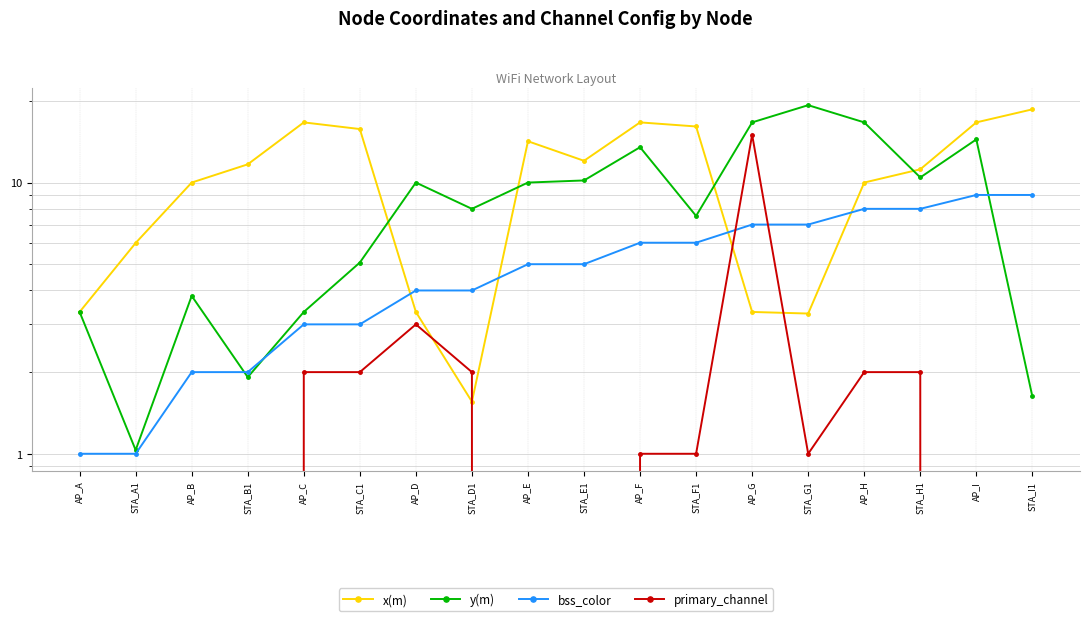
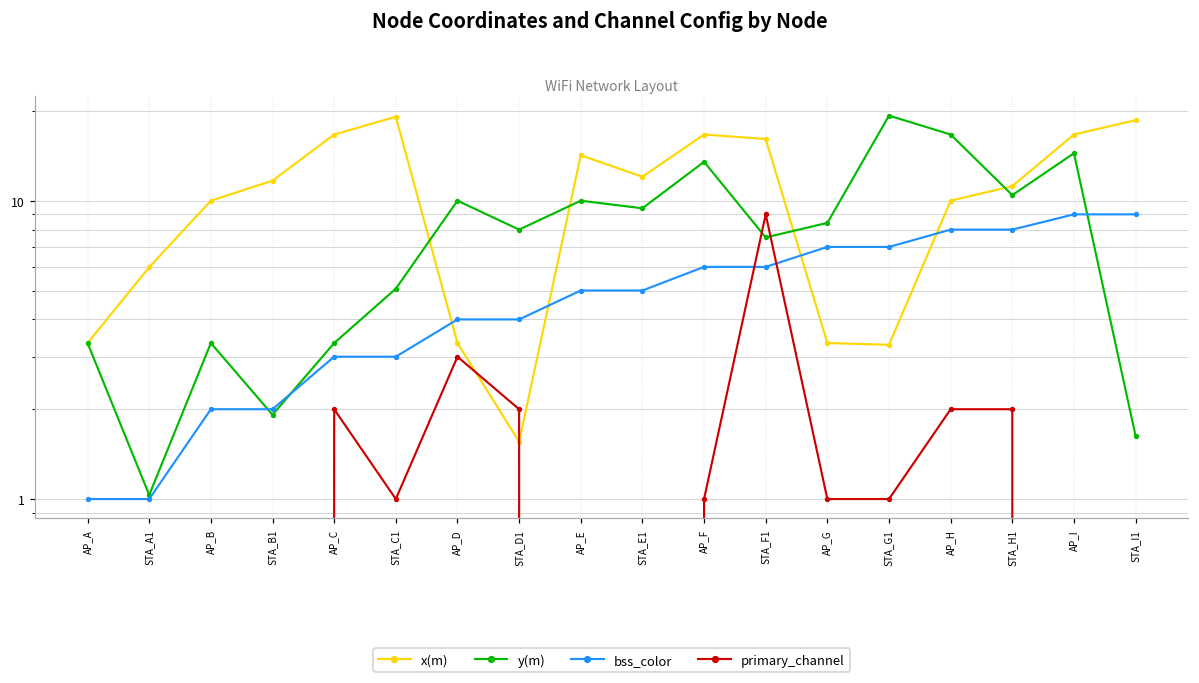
y(m), AP_B: 3.8 -> 3.3
x(m), STA_C1: 16 -> 19
primary_channel, STA_C1: 2 -> 1
y(m), STA_E1: 10.2 -> 9.4
primary_channel, STA_F1: 1 -> 9
y(m), AP_G: 17 -> 8.4
primary_channel, AP_G: 15 -> 1
